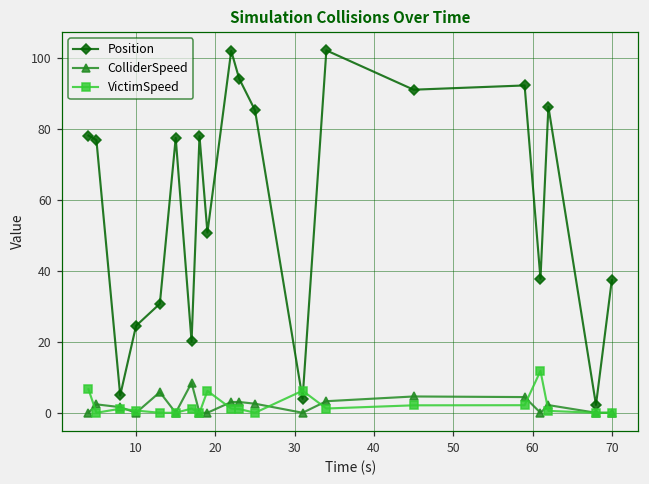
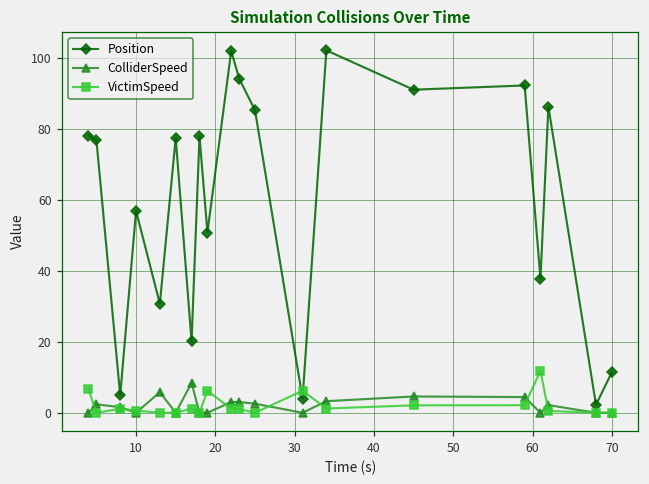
Position, 10: 24 -> 57
Position, 70: 37 -> 11
